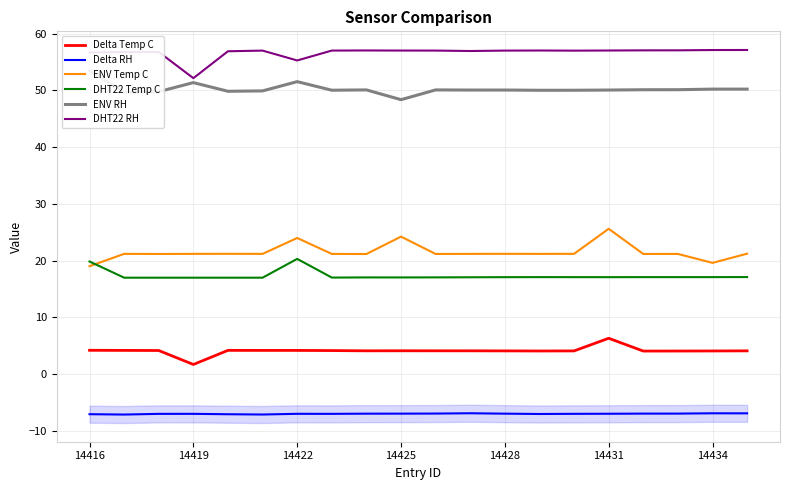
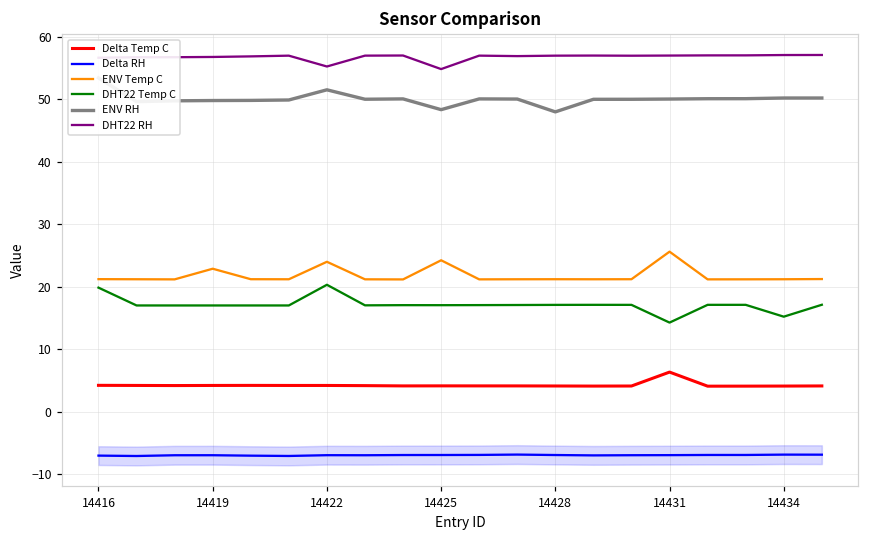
ENV Temp C, 14416: 19 -> 21
Delta Temp C, 14419: 2 -> 4
ENV Temp C, 14419: 21 -> 23
ENV RH, 14419: 51 -> 50
DHT22 RH, 14419: 52 -> 57
DHT22 RH, 14425: 57 -> 55
ENV RH, 14428: 50 -> 48
DHT22 Temp C, 14431: 17 -> 14
ENV Temp C, 14434: 20 -> 21
DHT22 Temp C, 14434: 17 -> 15
